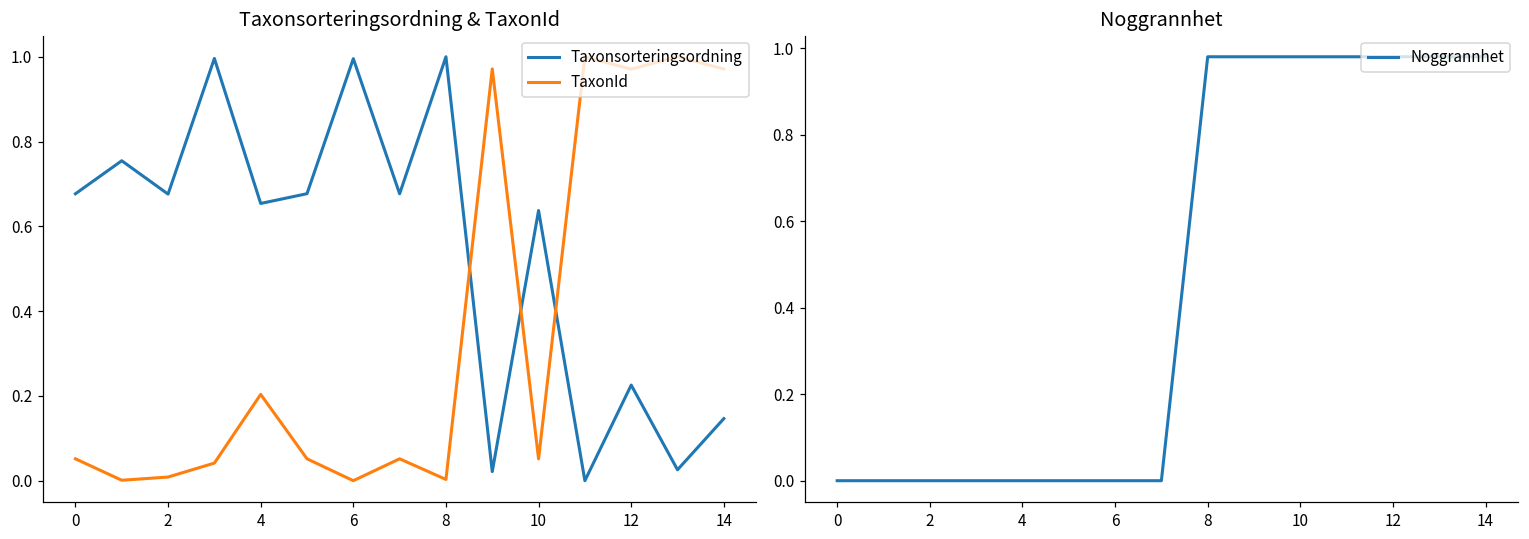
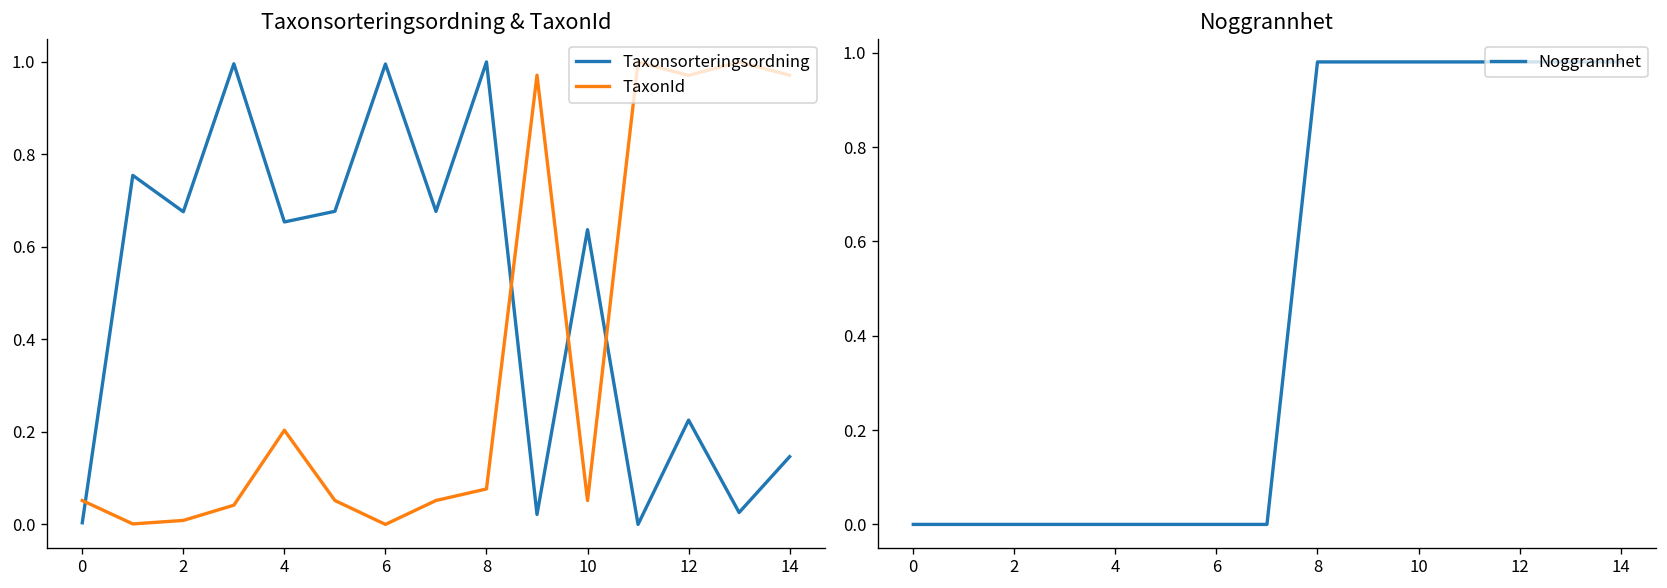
Taxonsorteringsordning & TaxonId, Taxonsorteringsordning, 0: 0.68 -> 0.00
Taxonsorteringsordning & TaxonId, TaxonId, 8: 0.00 -> 0.08
